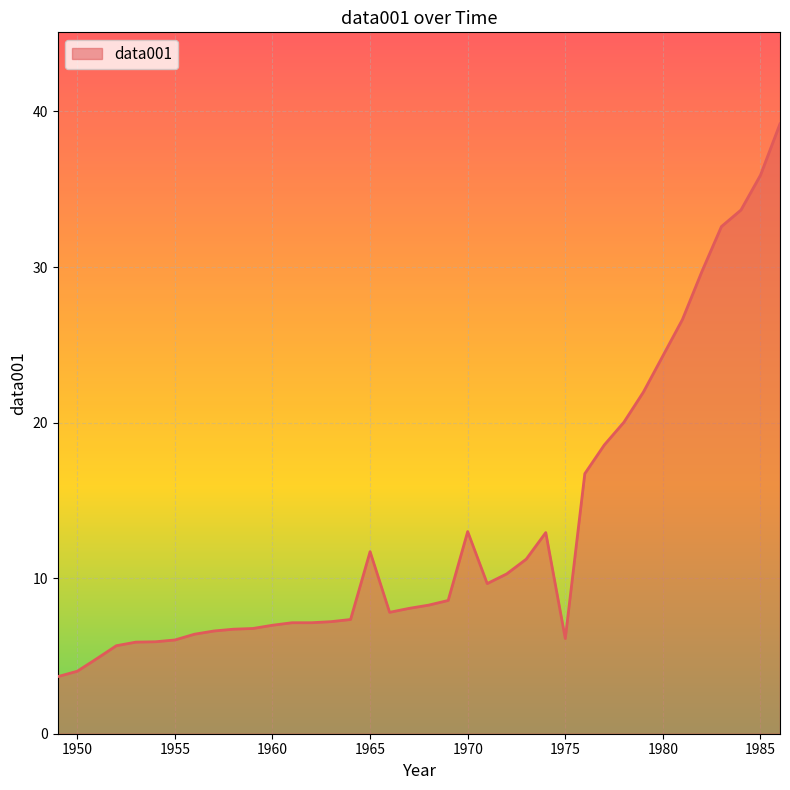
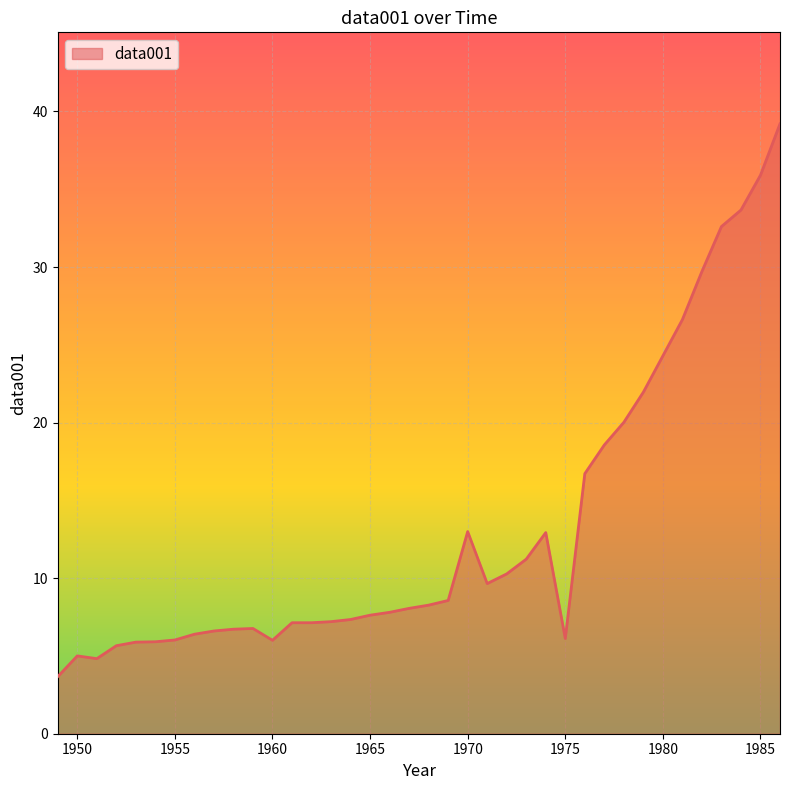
1950: 4.0 -> 5.0
1960: 7.0 -> 6.0
1965: 11.7 -> 7.6
